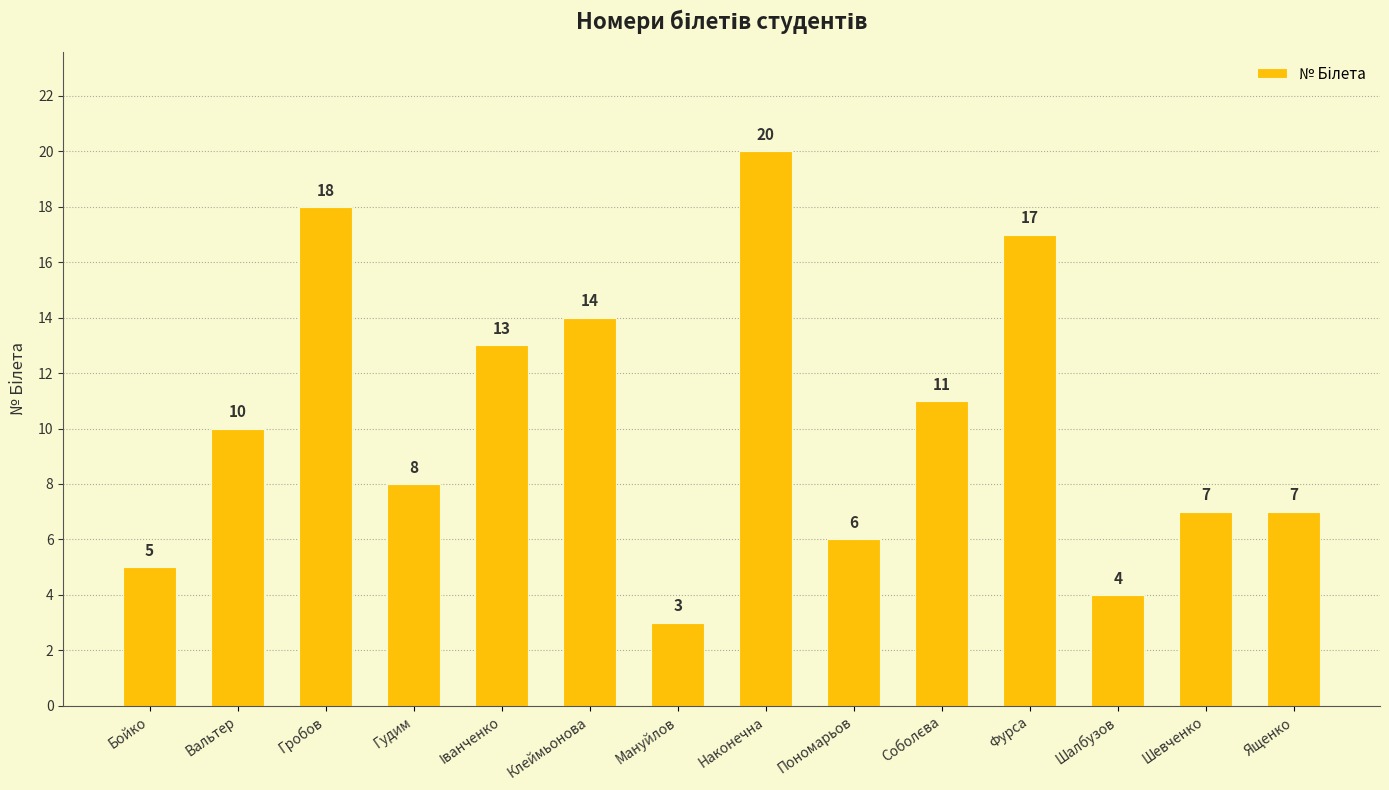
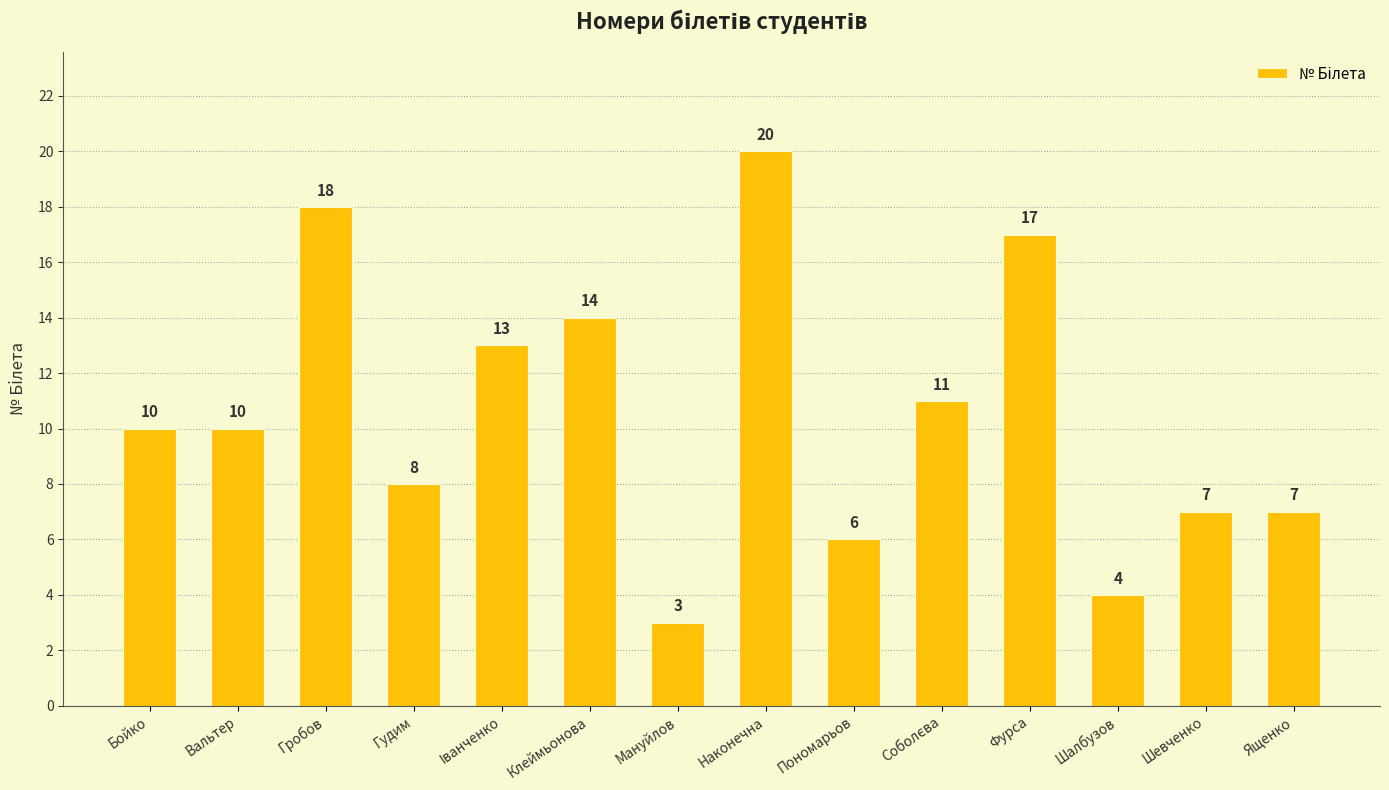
Бойко: 5 -> 10
